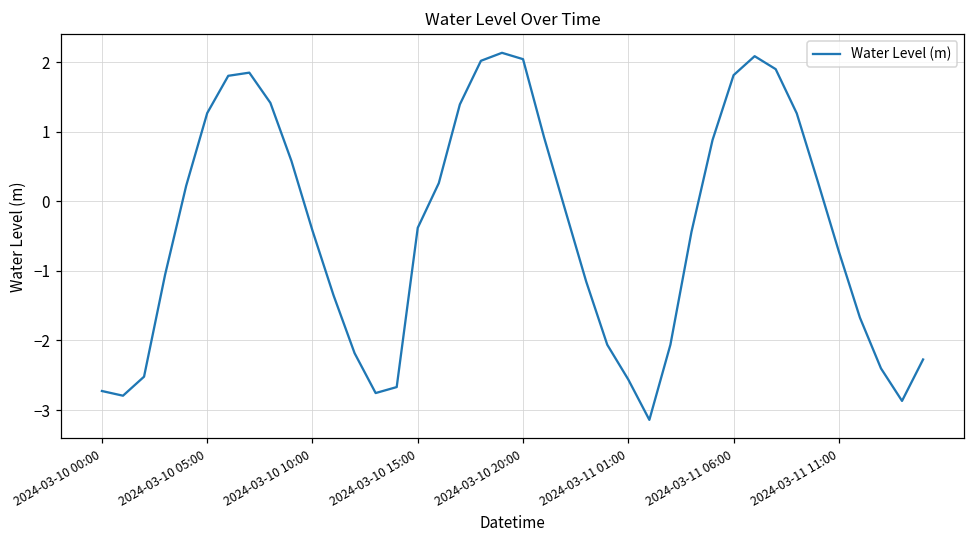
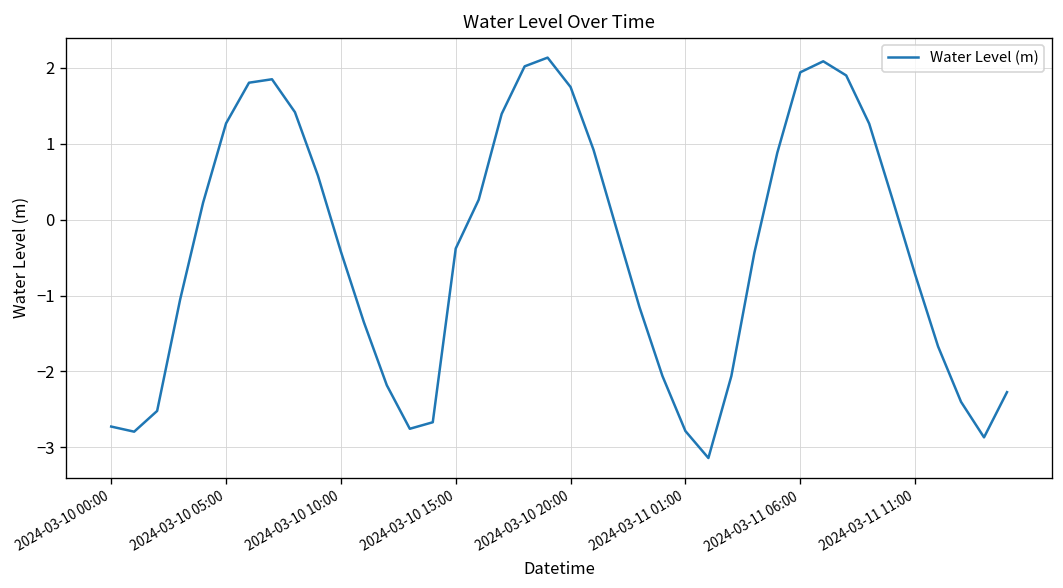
2024-03-10 20:00: 2.0 -> 1.7
2024-03-11 01:00: -2.6 -> -2.8
2024-03-11 06:00: 1.8 -> 1.9
